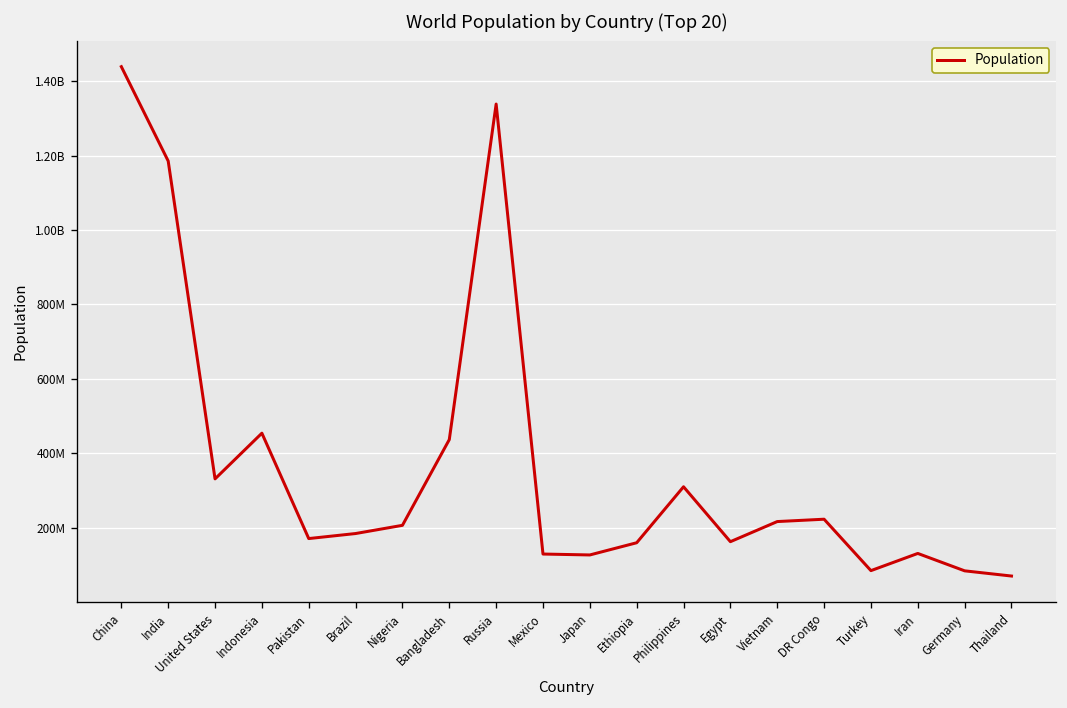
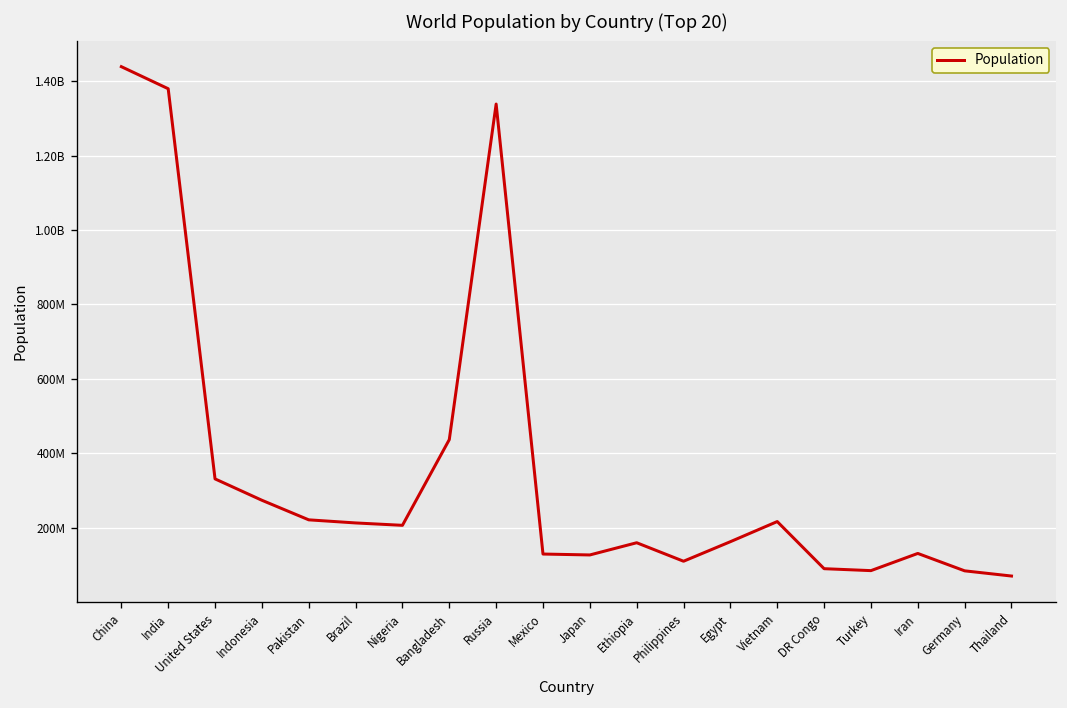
India: 1190000000 -> 1380000000
Indonesia: 450000000 -> 270000000
Pakistan: 170000000 -> 220000000
Brazil: 180000000 -> 210000000
Philippines: 310000000 -> 110000000
DR Congo: 220000000 -> 90000000
